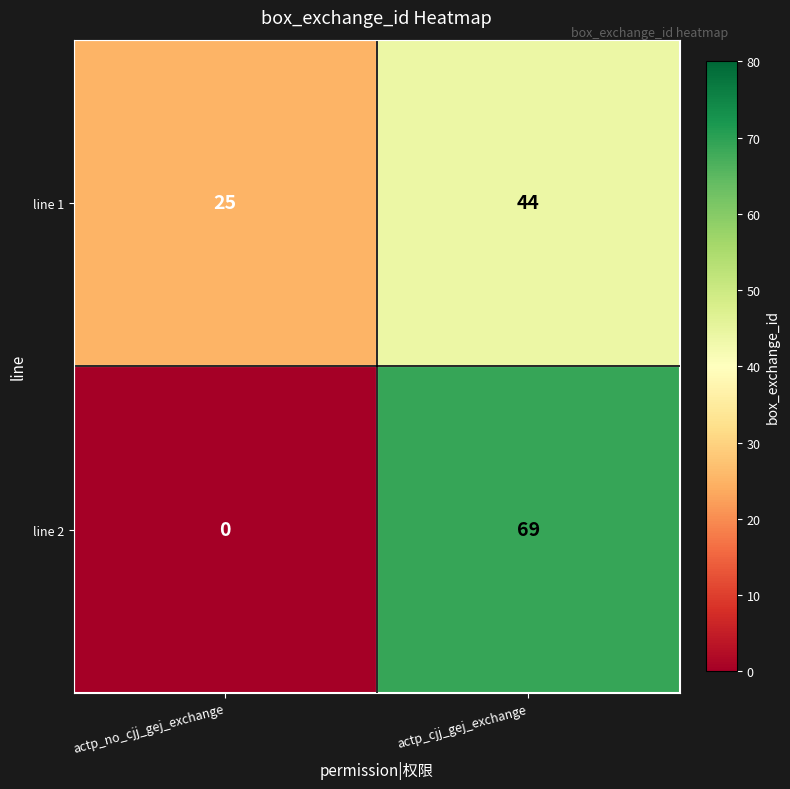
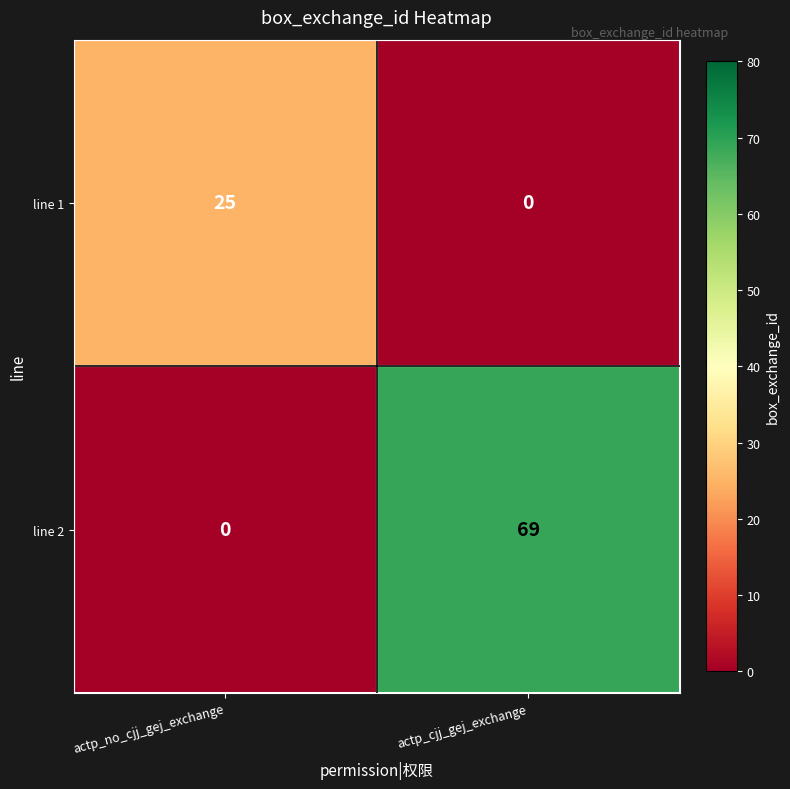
line 1, actp_cjj_gej_exchange: 44 -> 0
